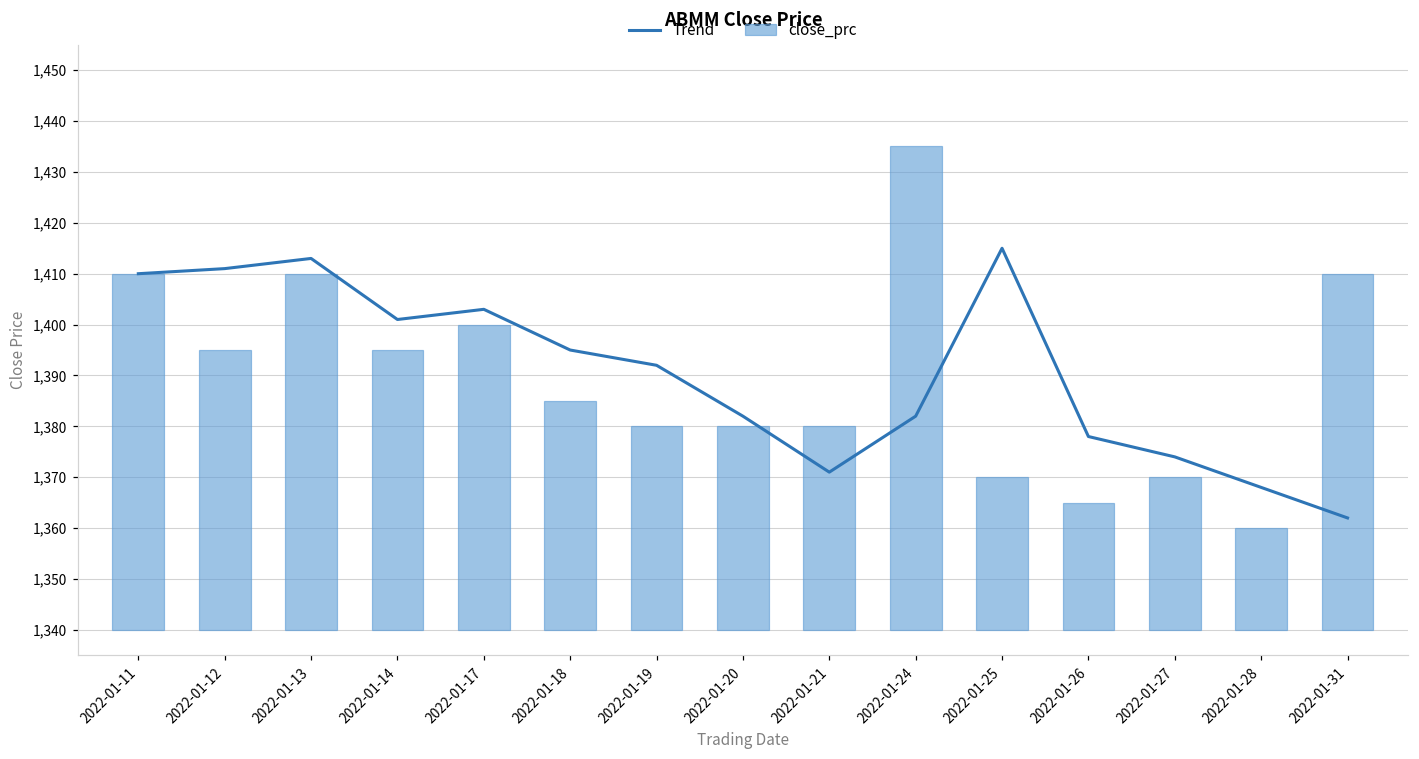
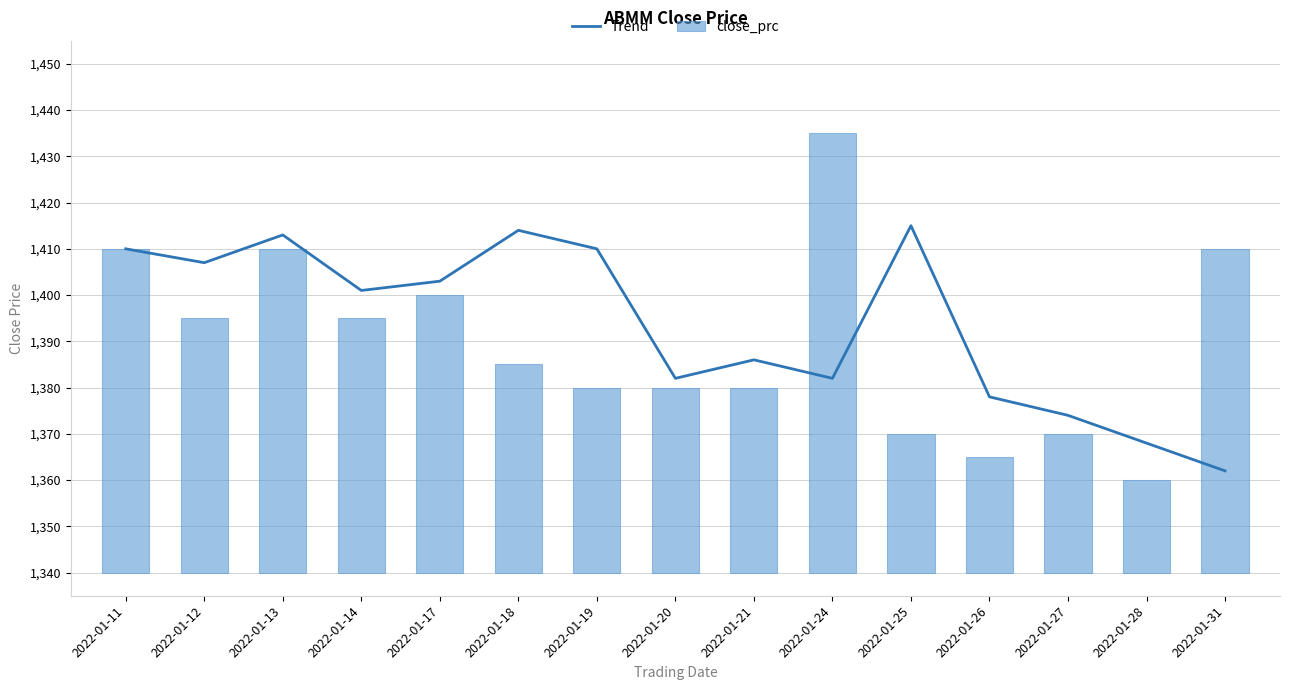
Trend, 2022-01-12: 1,411 -> 1,407
Trend, 2022-01-18: 1,395 -> 1,414
Trend, 2022-01-19: 1,392 -> 1,410
Trend, 2022-01-21: 1,371 -> 1,386
